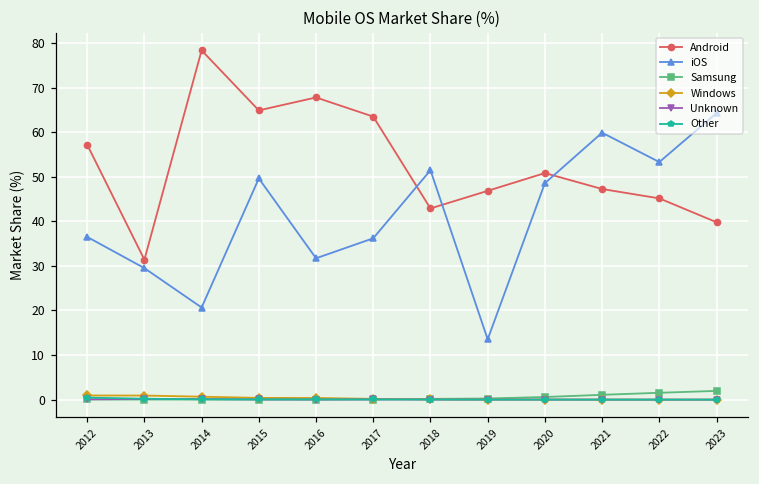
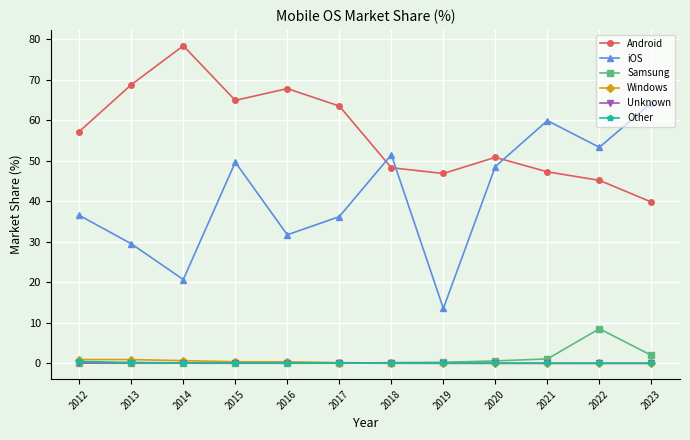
Android, 2013: 31 -> 69
Android, 2018: 43 -> 48
Samsung, 2022: 2 -> 9
